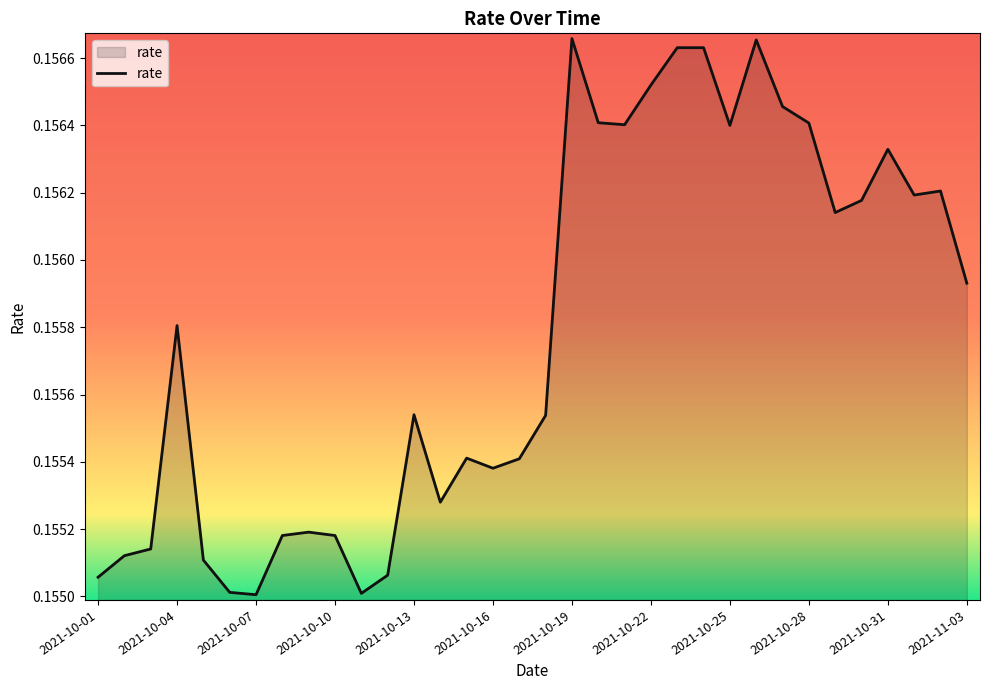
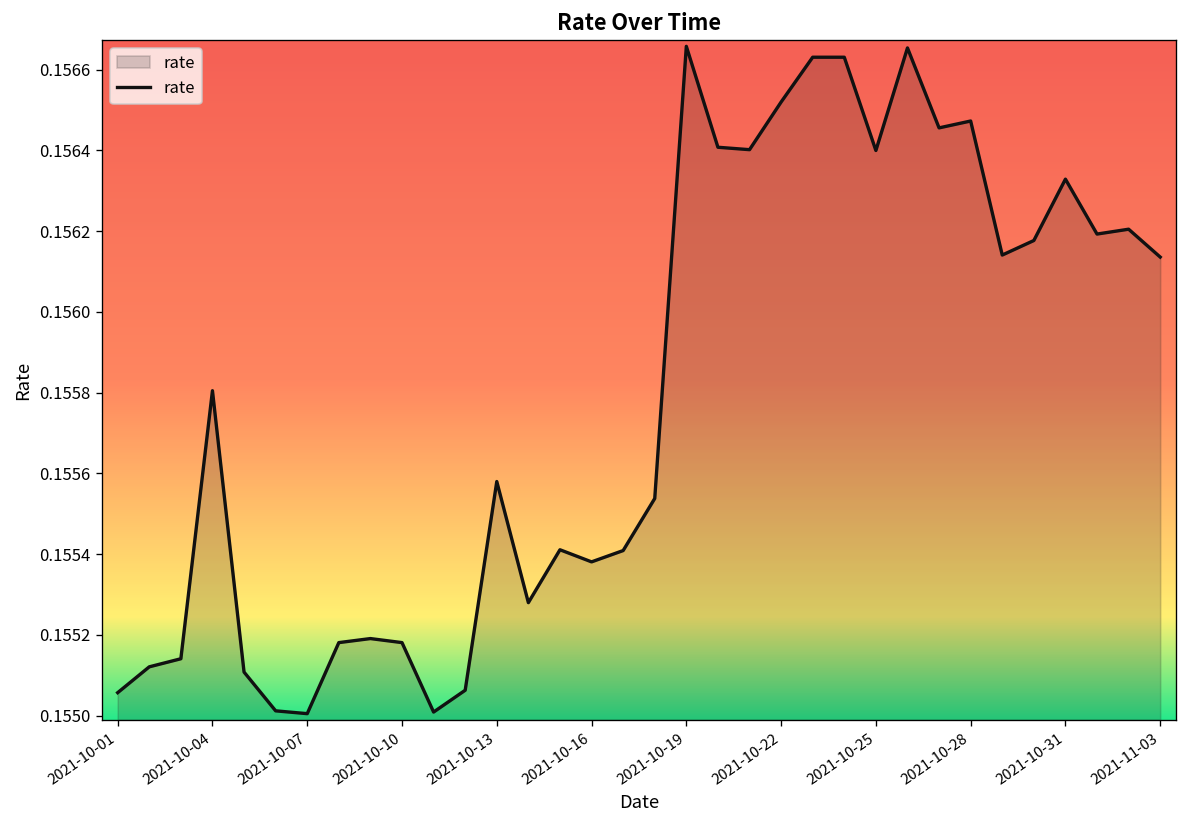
2021-10-13: 0.15554 -> 0.15558
2021-10-28: 0.15641 -> 0.15647
2021-11-03: 0.15593 -> 0.15614
